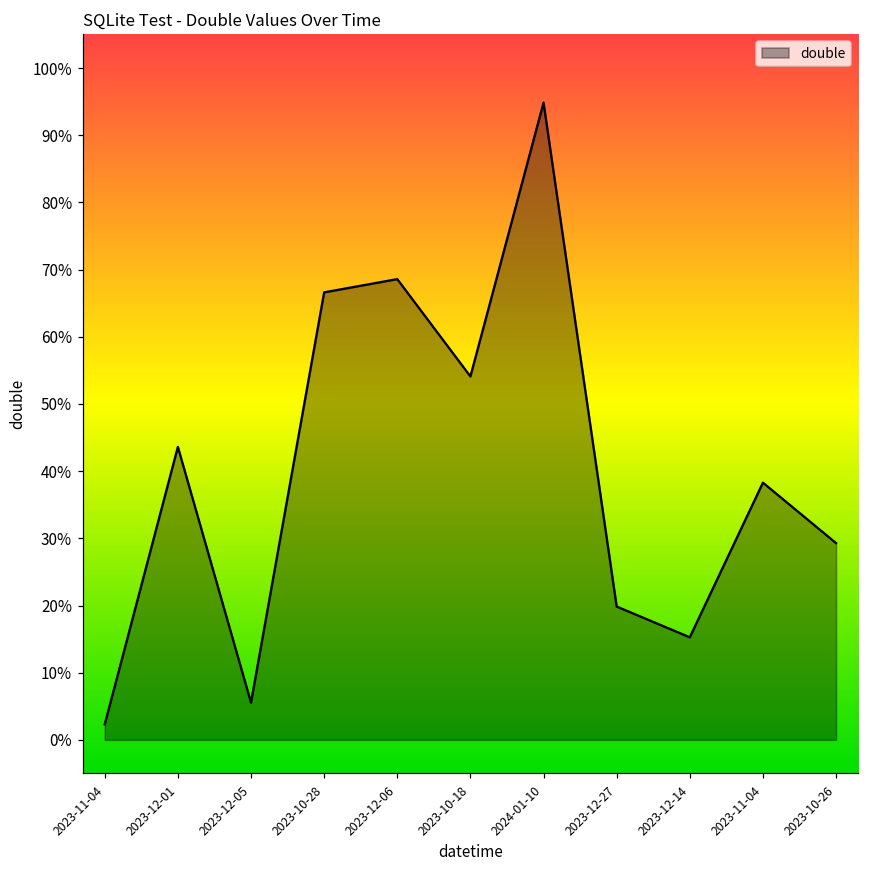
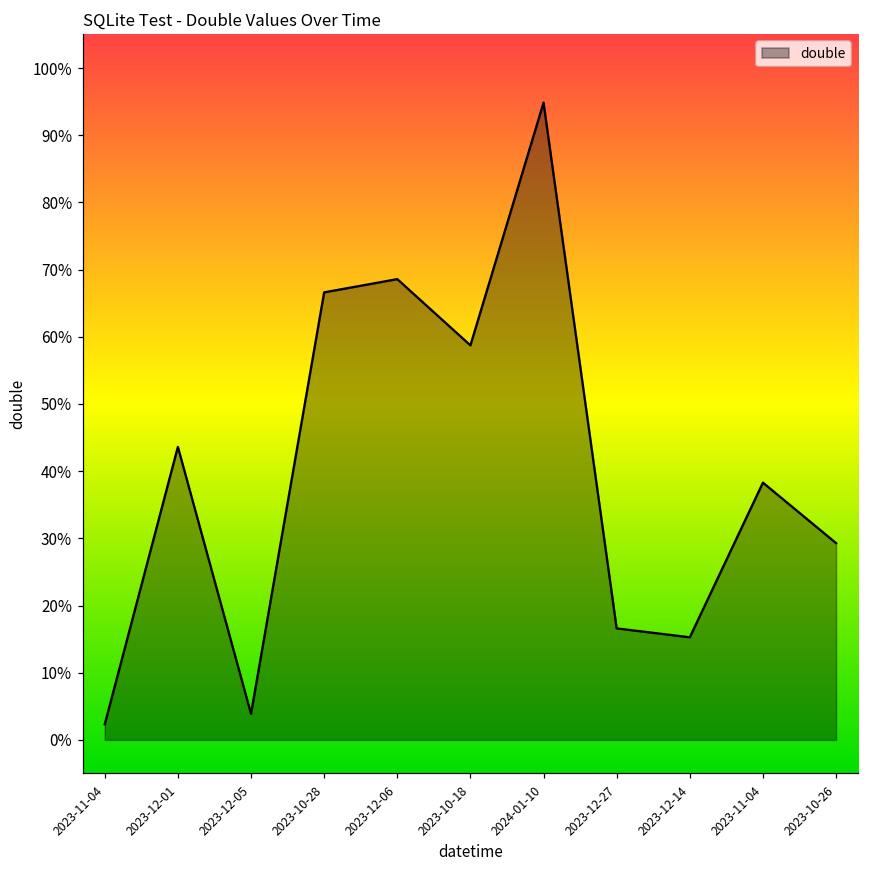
2023-12-05: 6% -> 4%
2023-10-18: 54% -> 59%
2023-12-27: 20% -> 17%
